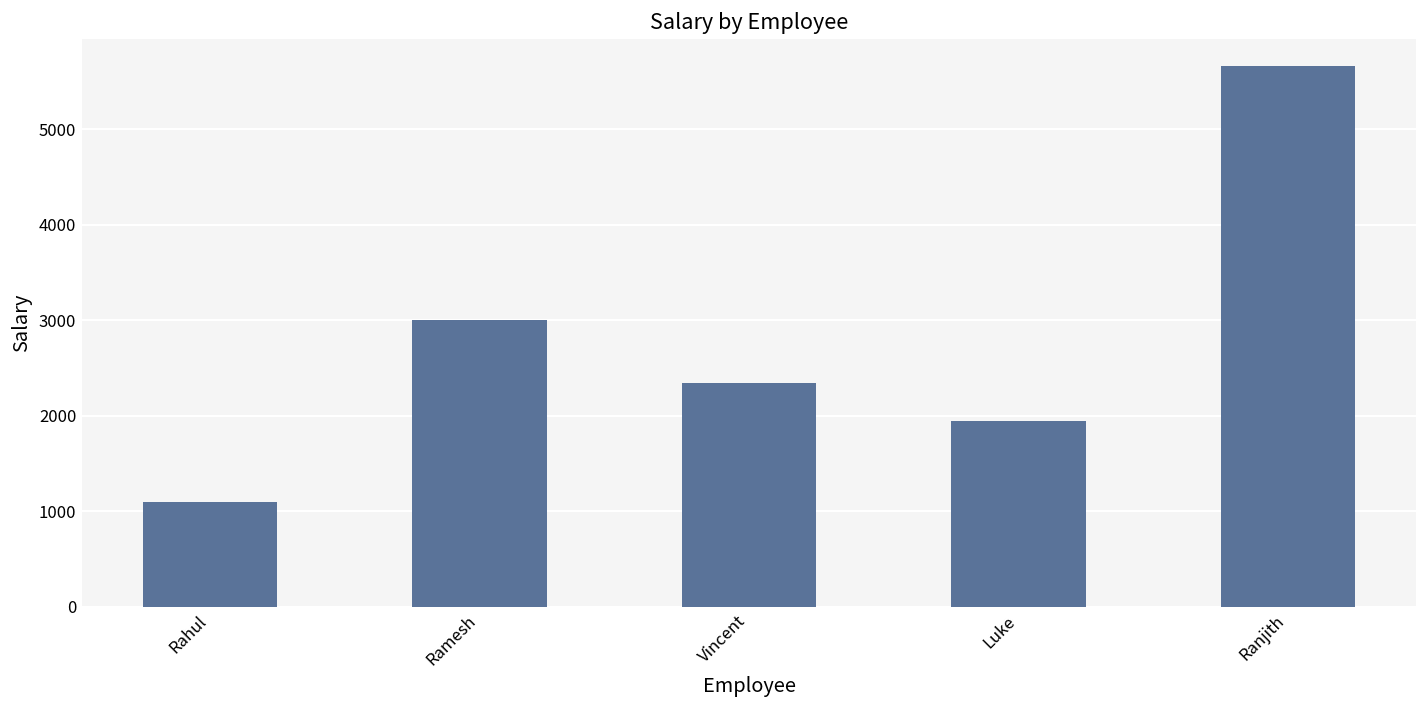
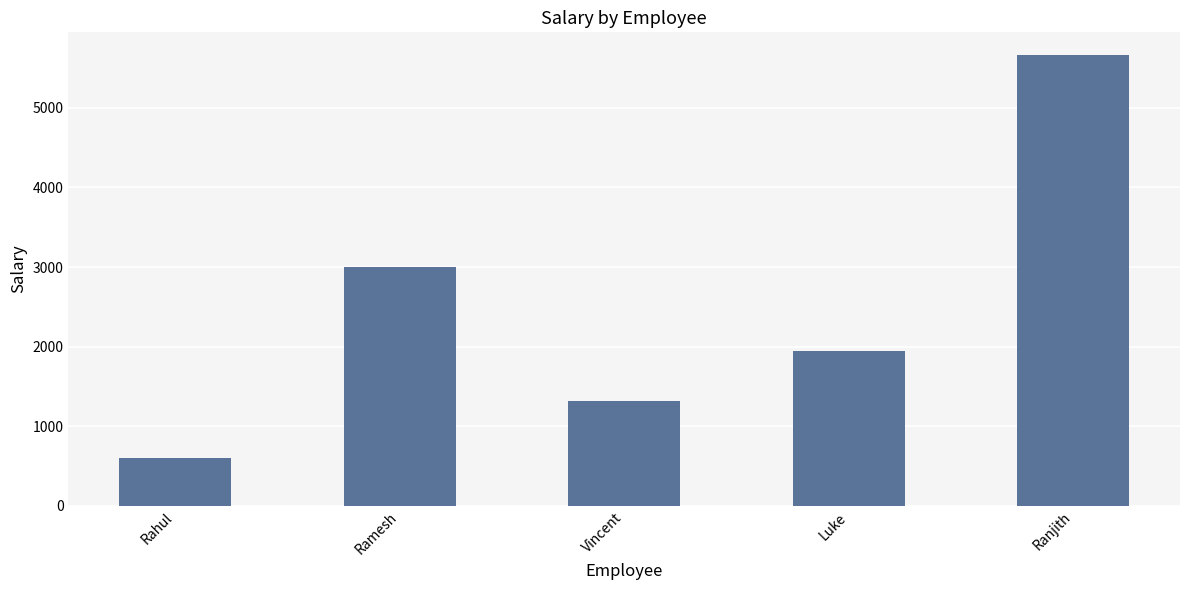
Rahul: 1100 -> 600
Vincent: 2300 -> 1300
